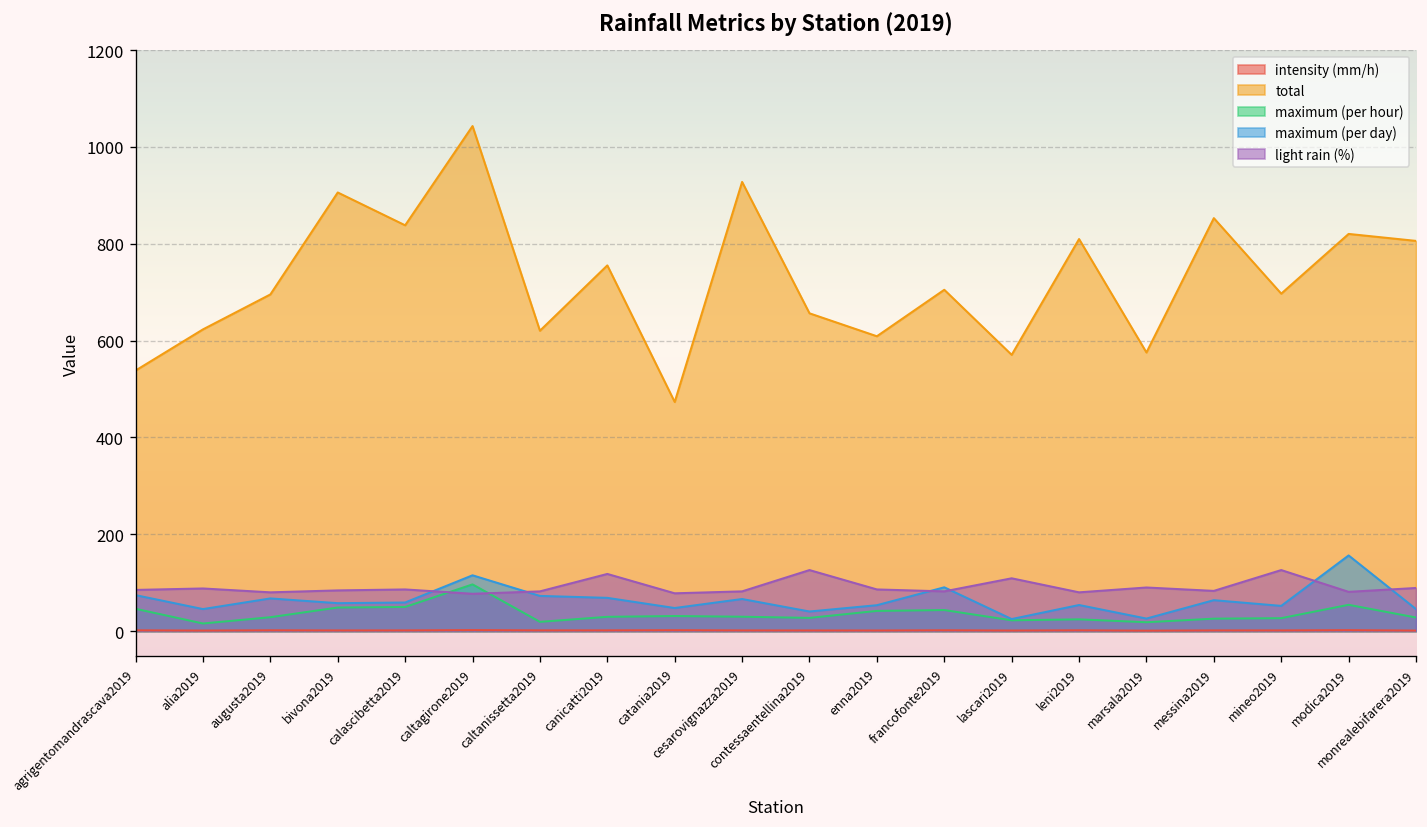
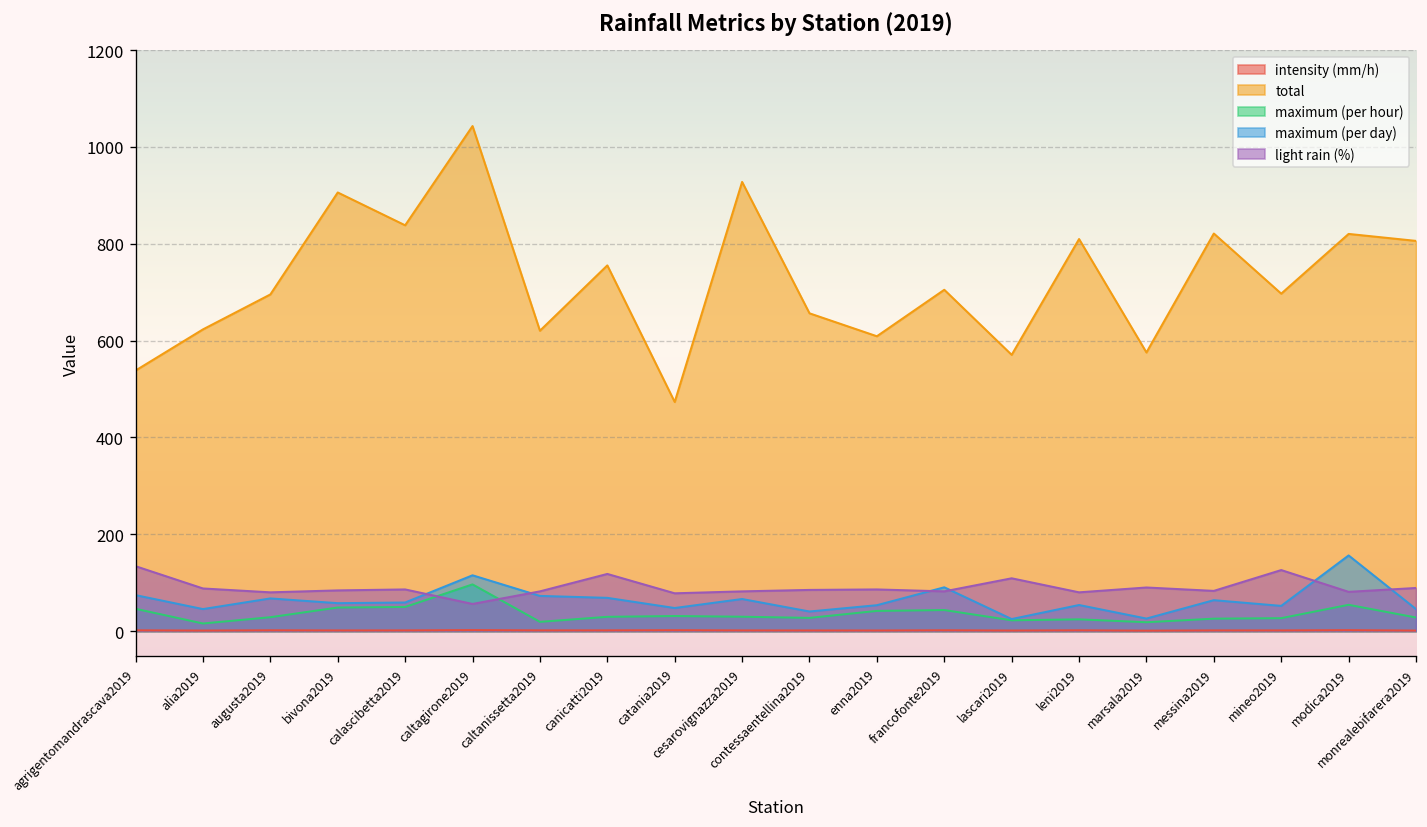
light rain (%), agrigentomandrascava2019: 90 -> 130
light rain (%), caltagirone2019: 80 -> 60
light rain (%), contessaentellina2019: 130 -> 90
total, messina2019: 850 -> 820
